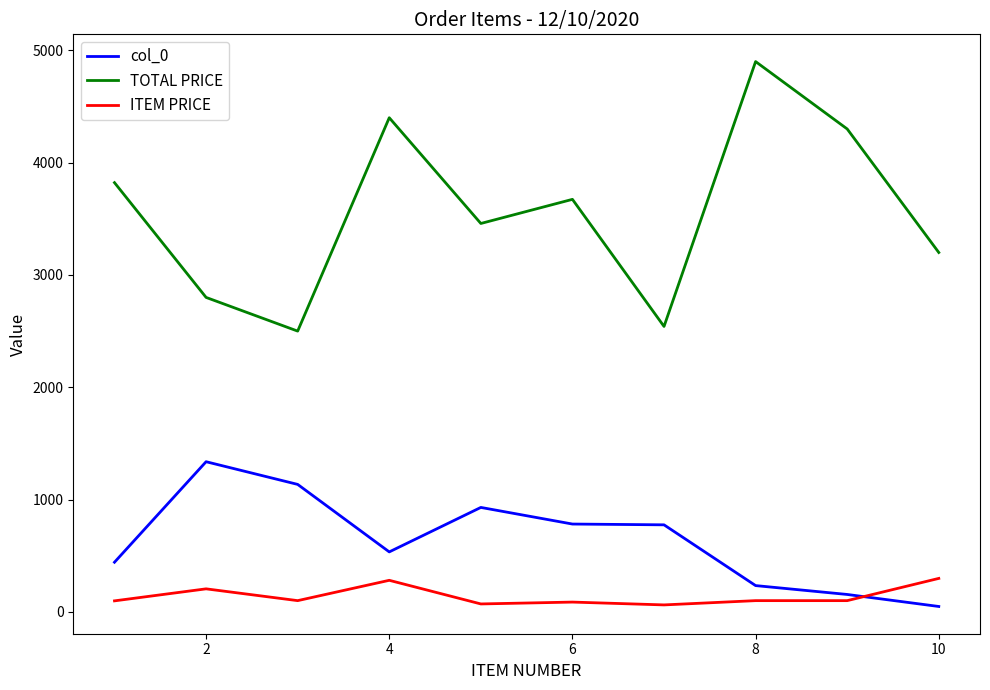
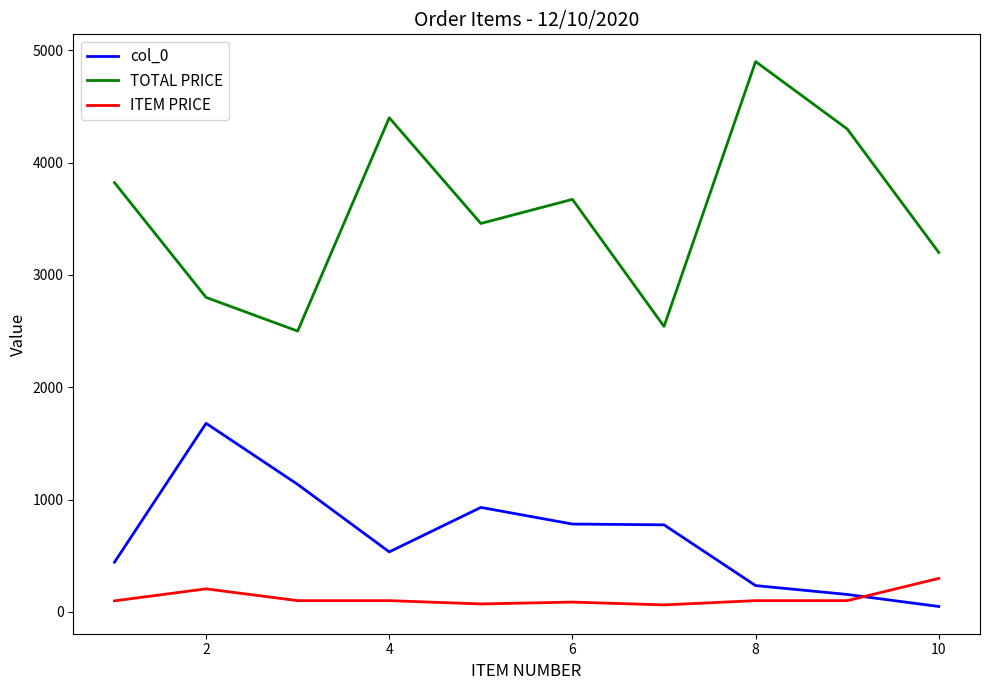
col_0, 2: 1340 -> 1680
ITEM PRICE, 4: 280 -> 100
